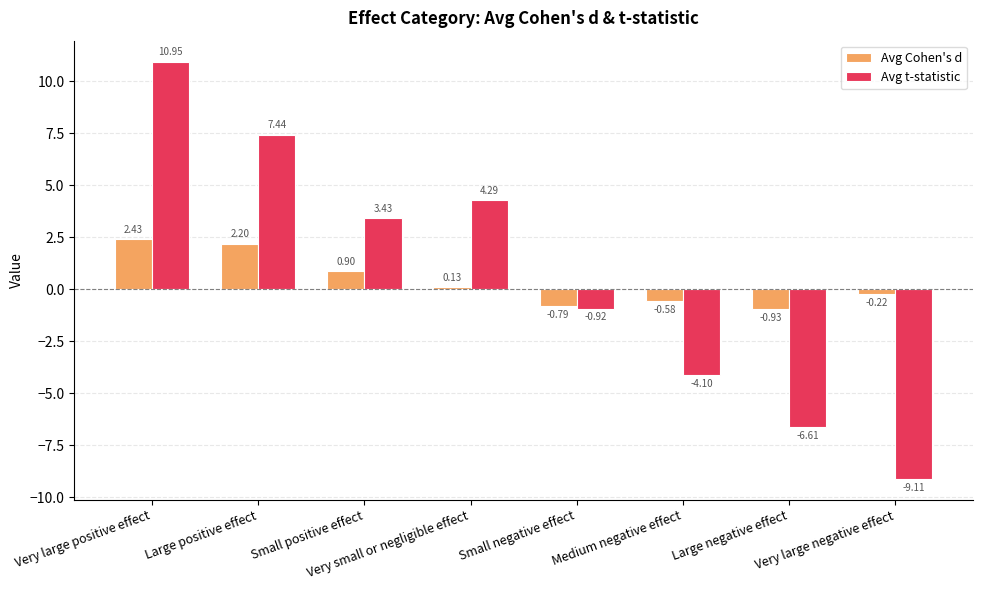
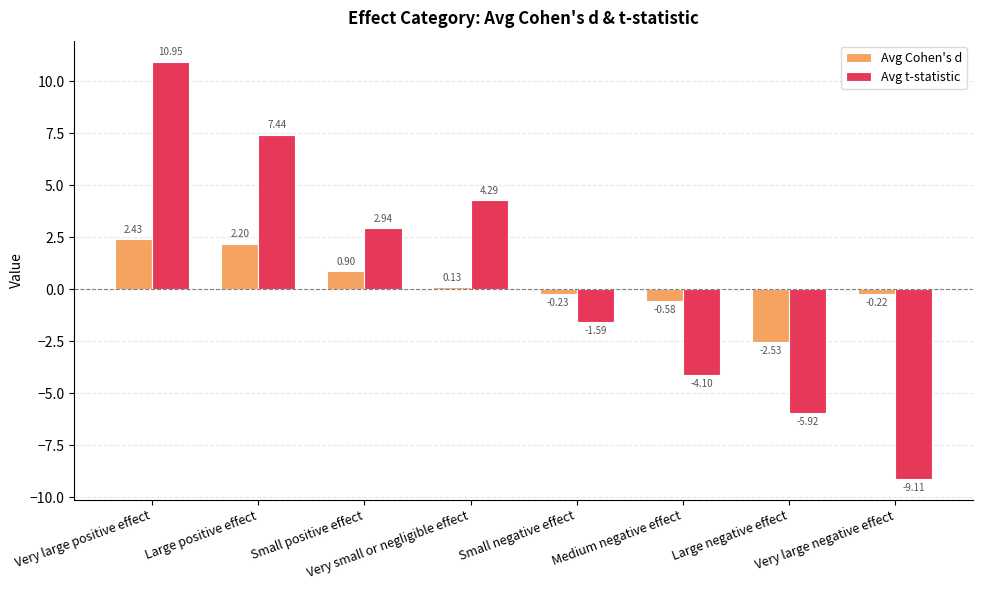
Avg t-statistic, Small positive effect: 3.43 -> 2.94
Avg Cohen's d, Small negative effect: -0.79 -> -0.23
Avg t-statistic, Small negative effect: -0.92 -> -1.59
Avg Cohen's d, Large negative effect: -0.93 -> -2.53
Avg t-statistic, Large negative effect: -6.61 -> -5.92
